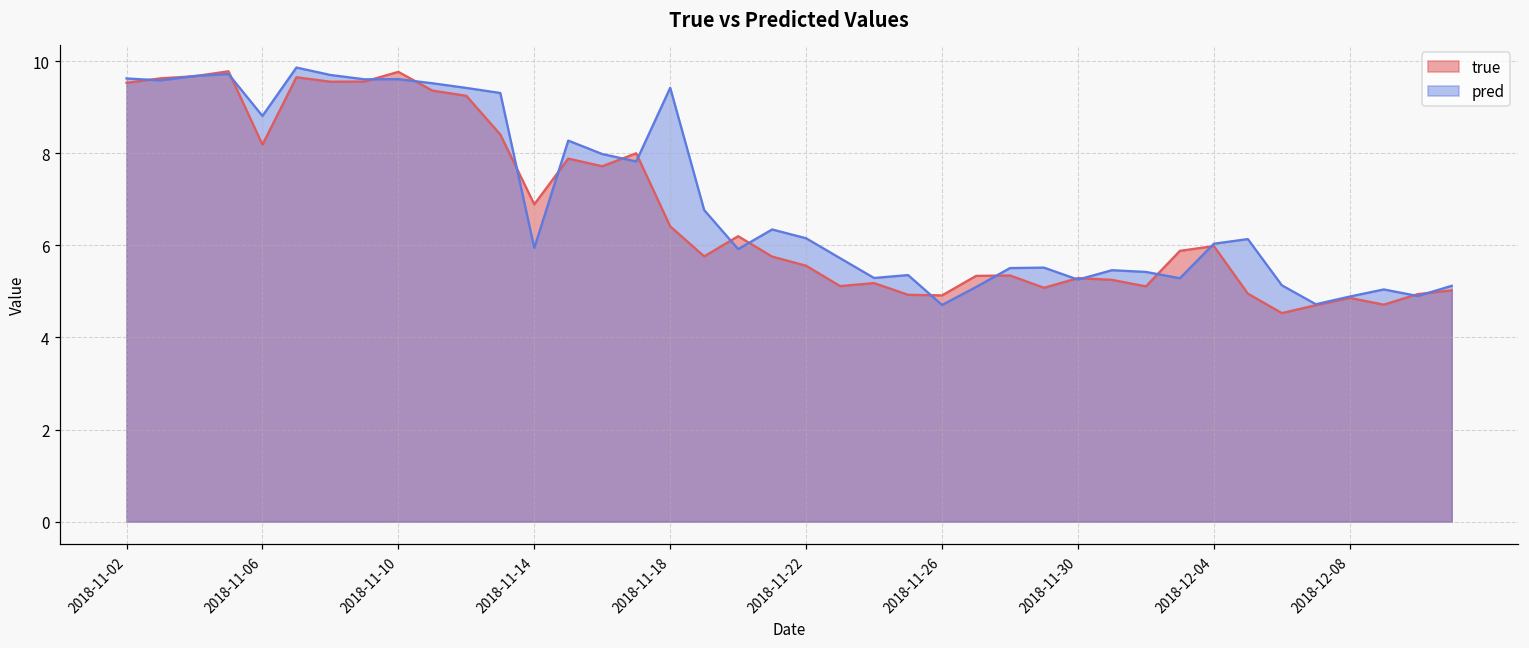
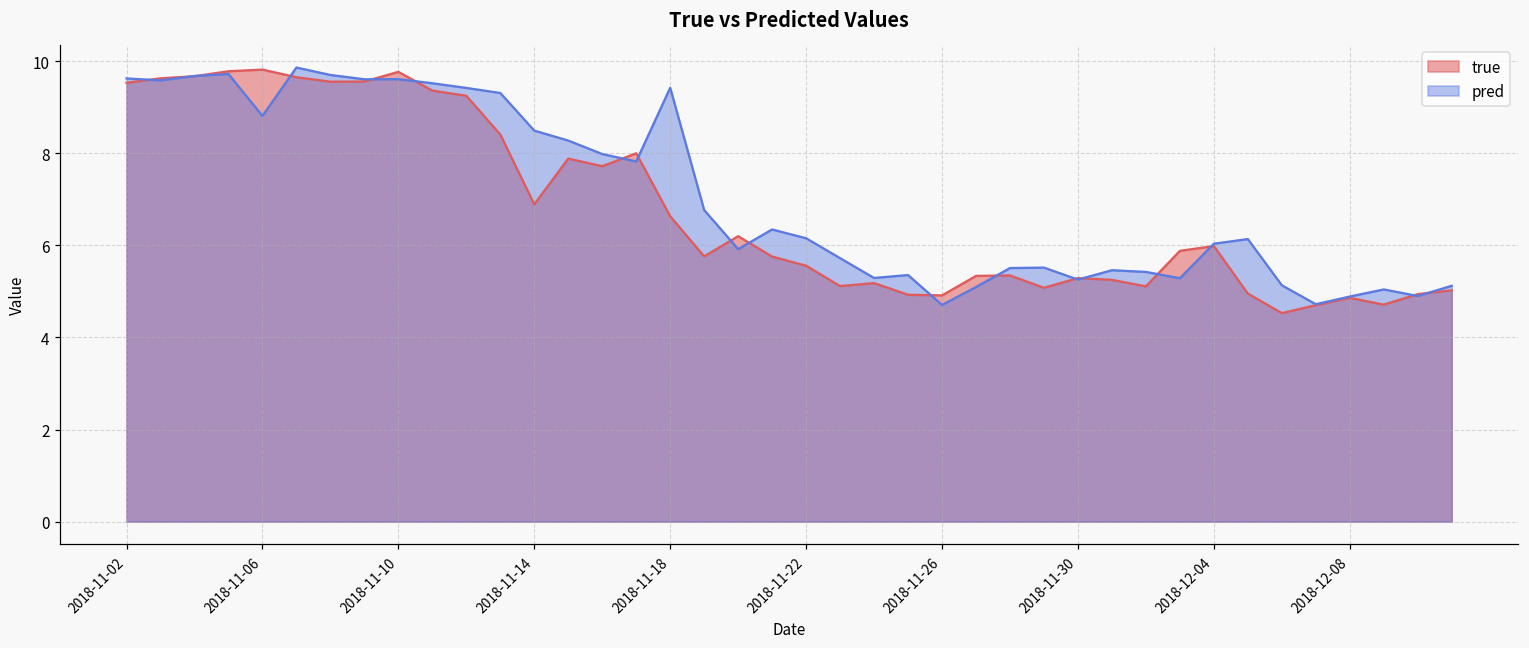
true, 2018-11-06: 8.2 -> 9.8
pred, 2018-11-14: 5.9 -> 8.5
true, 2018-11-18: 6.4 -> 6.6
